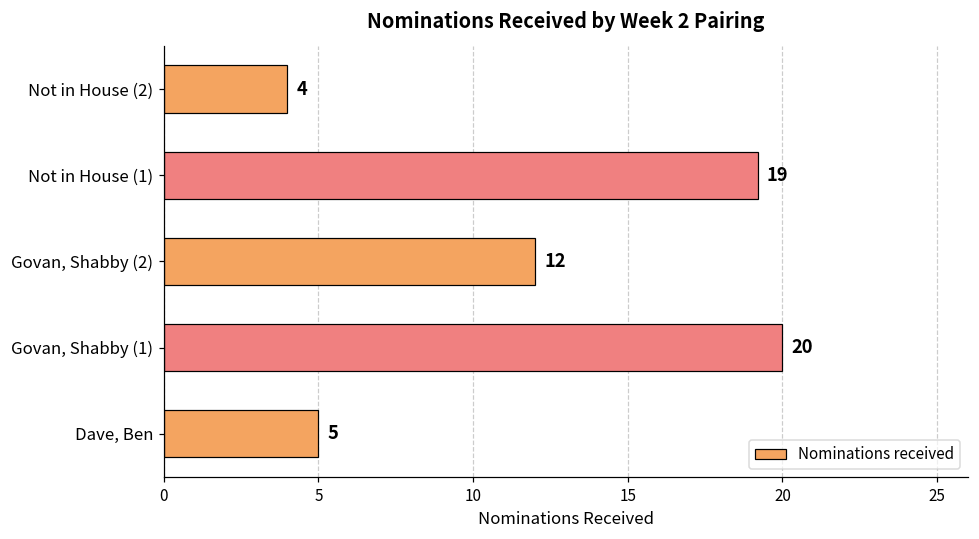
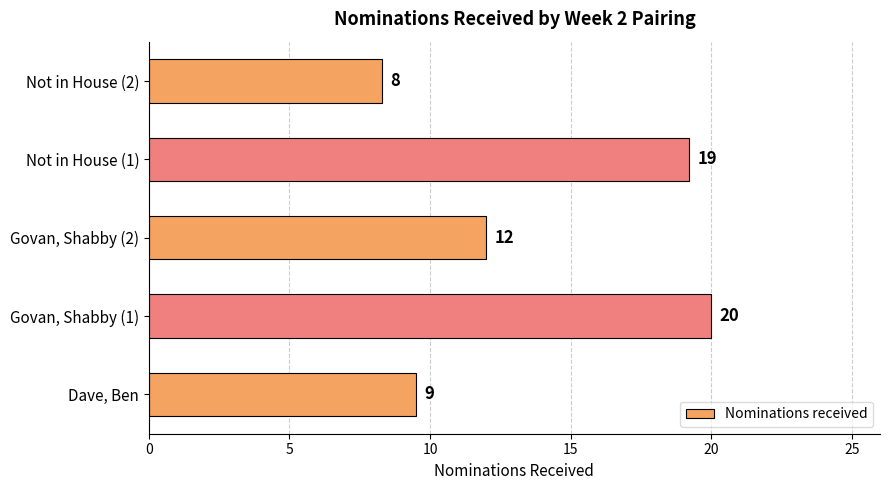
Not in House (2): 4 -> 8
Dave, Ben: 5 -> 9
